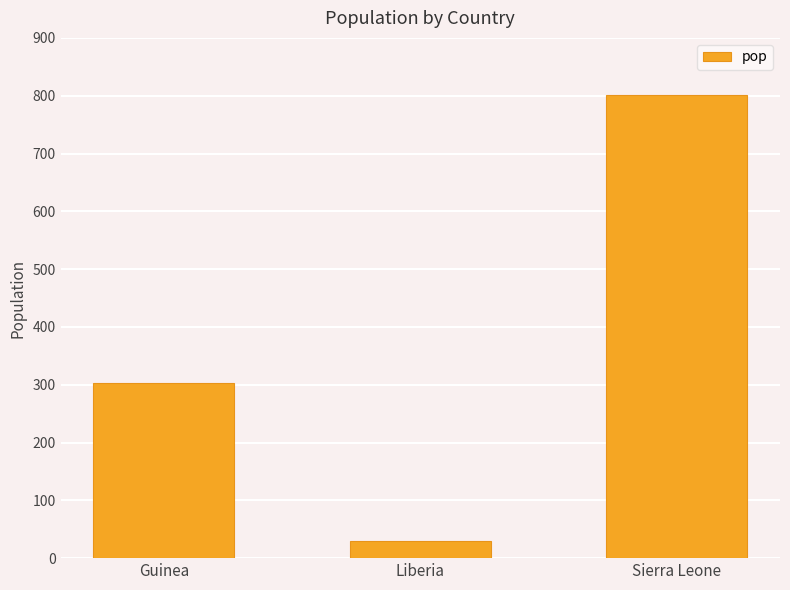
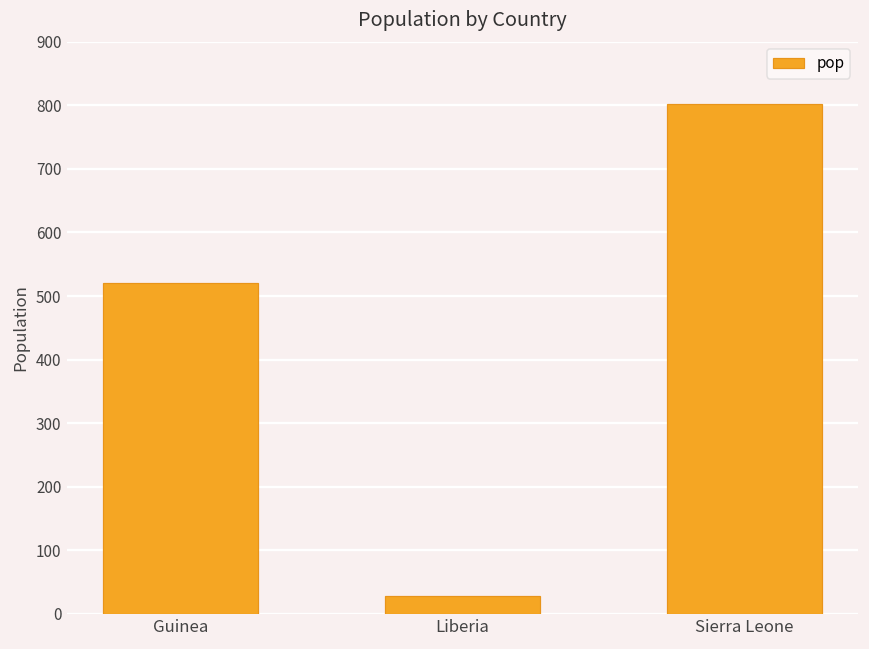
Guinea: 300 -> 520
